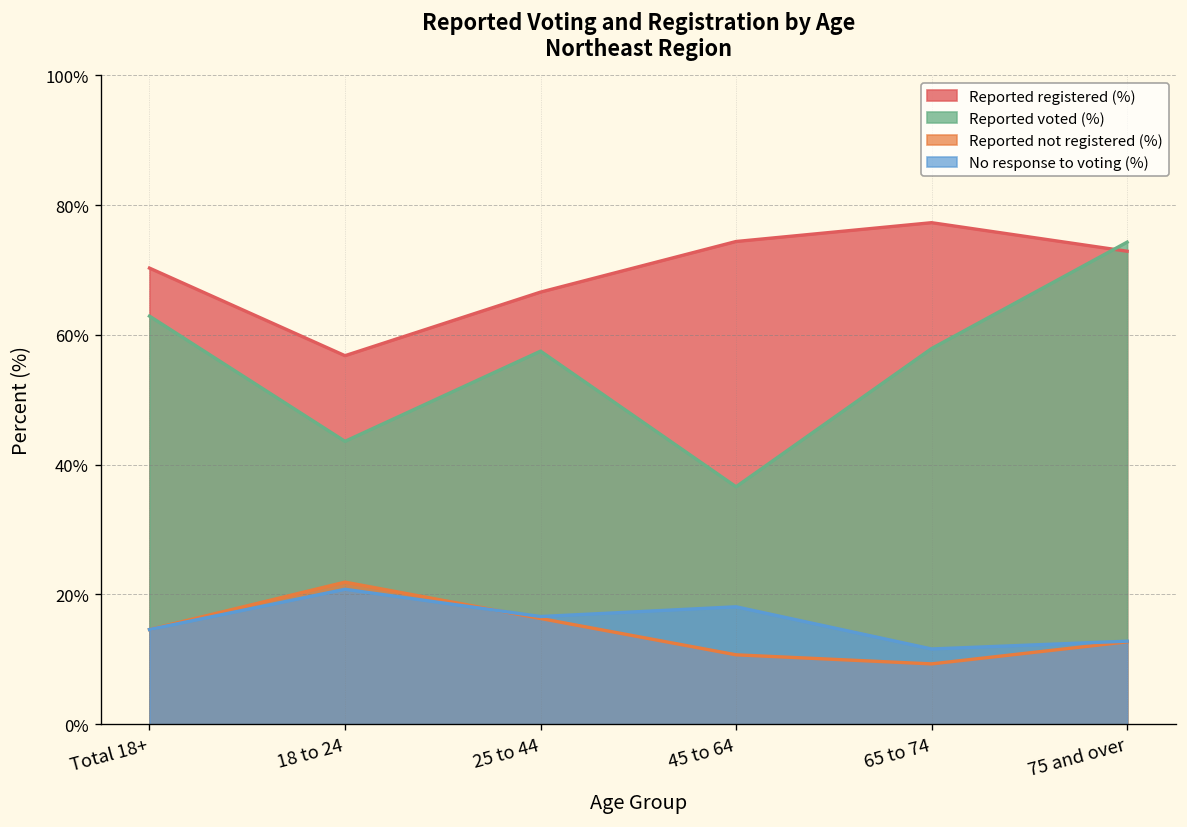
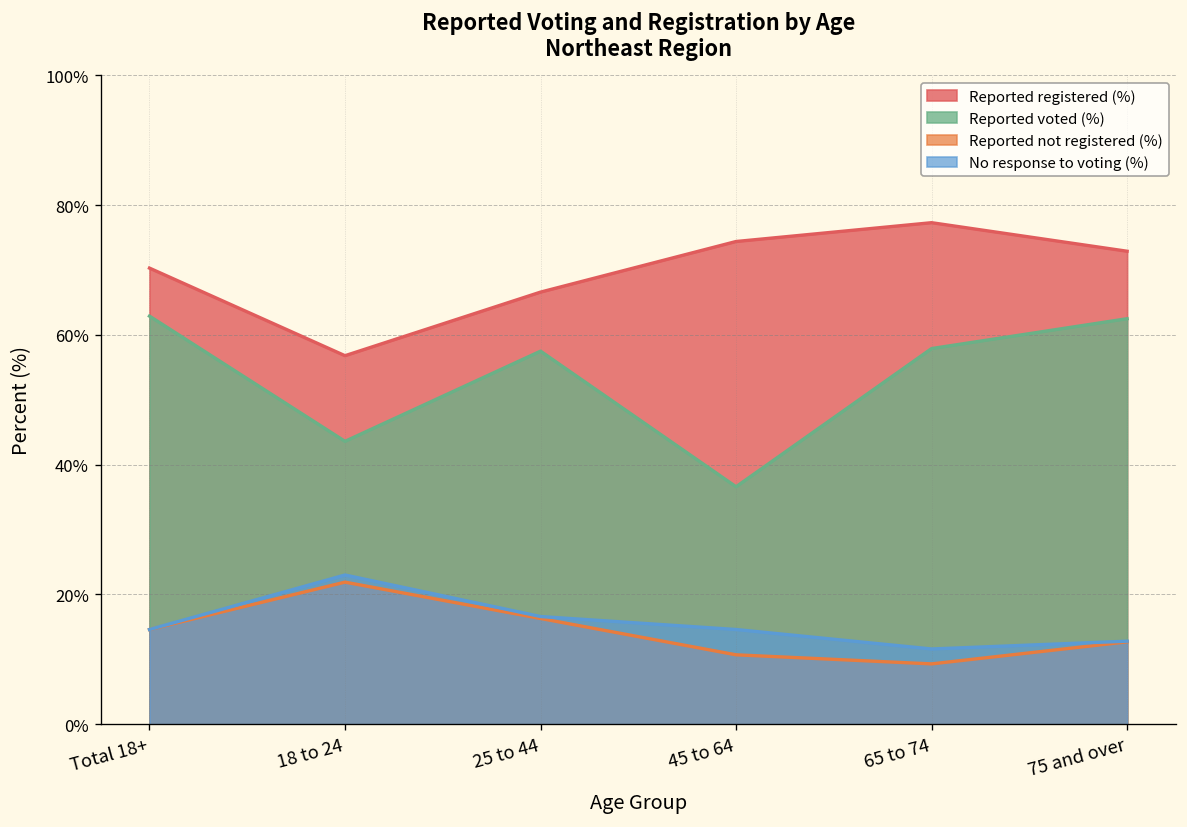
No response to voting (%), 18 to 24: 21% -> 23%
No response to voting (%), 45 to 64: 18% -> 15%
Reported voted (%), 75 and over: 74% -> 63%
